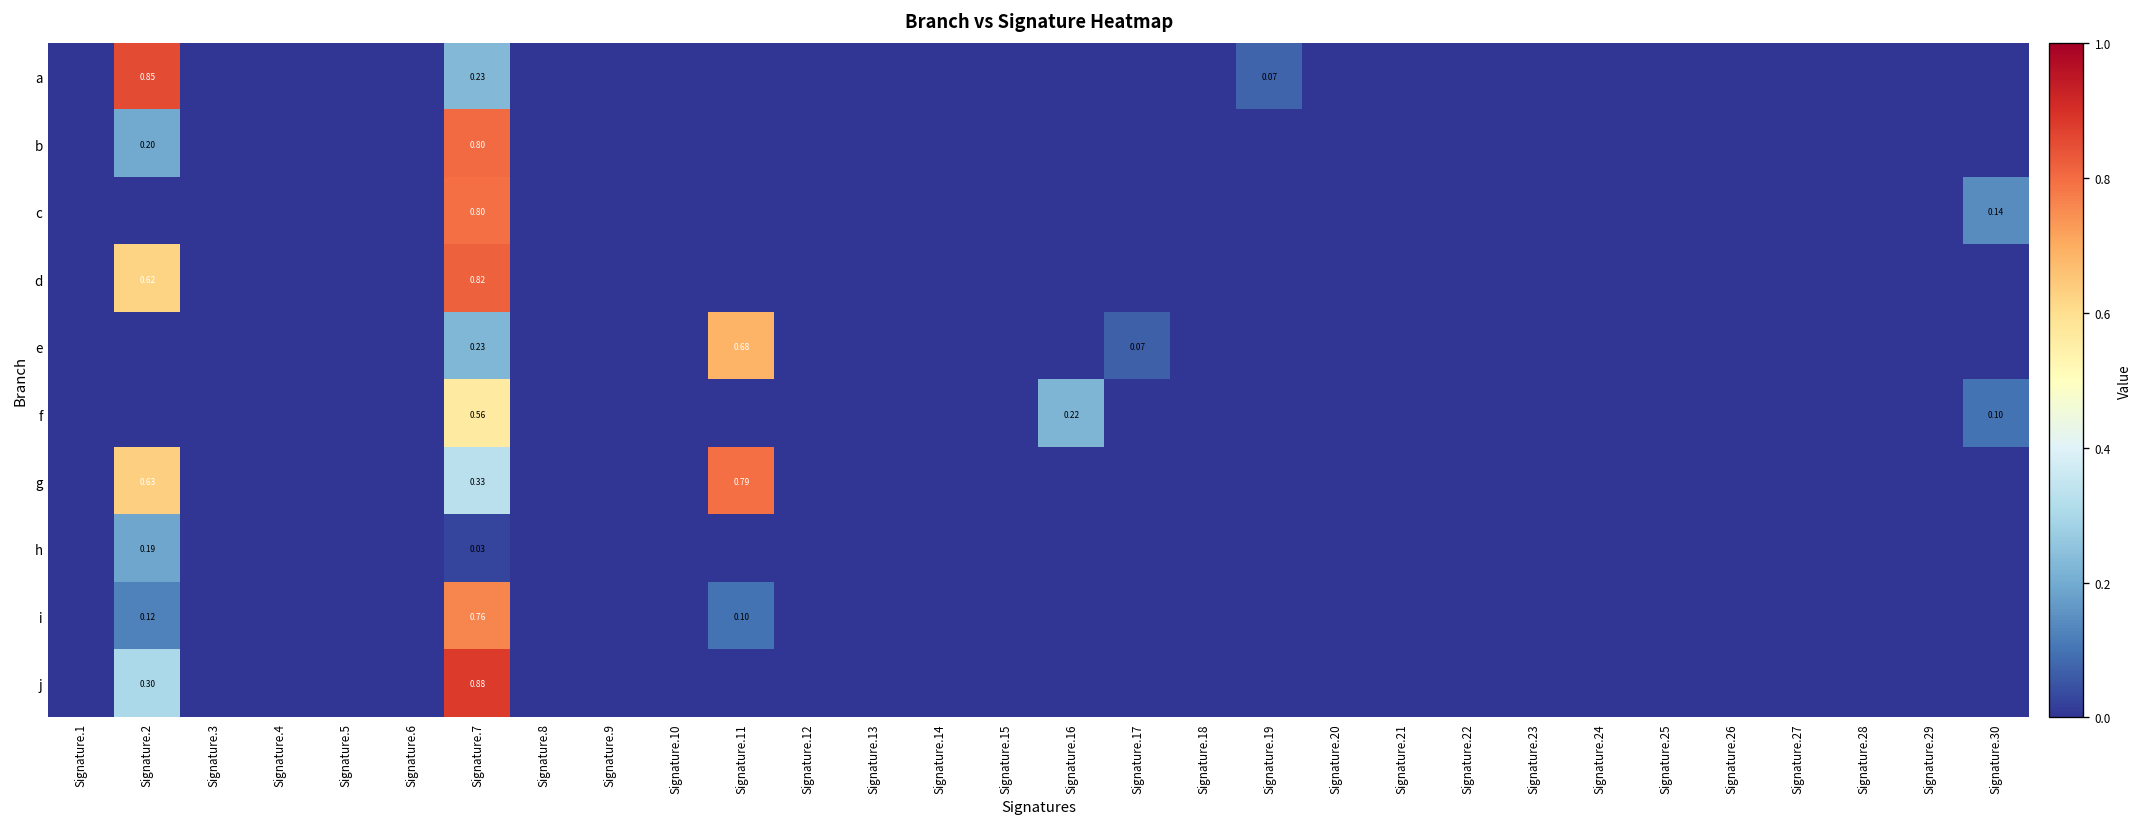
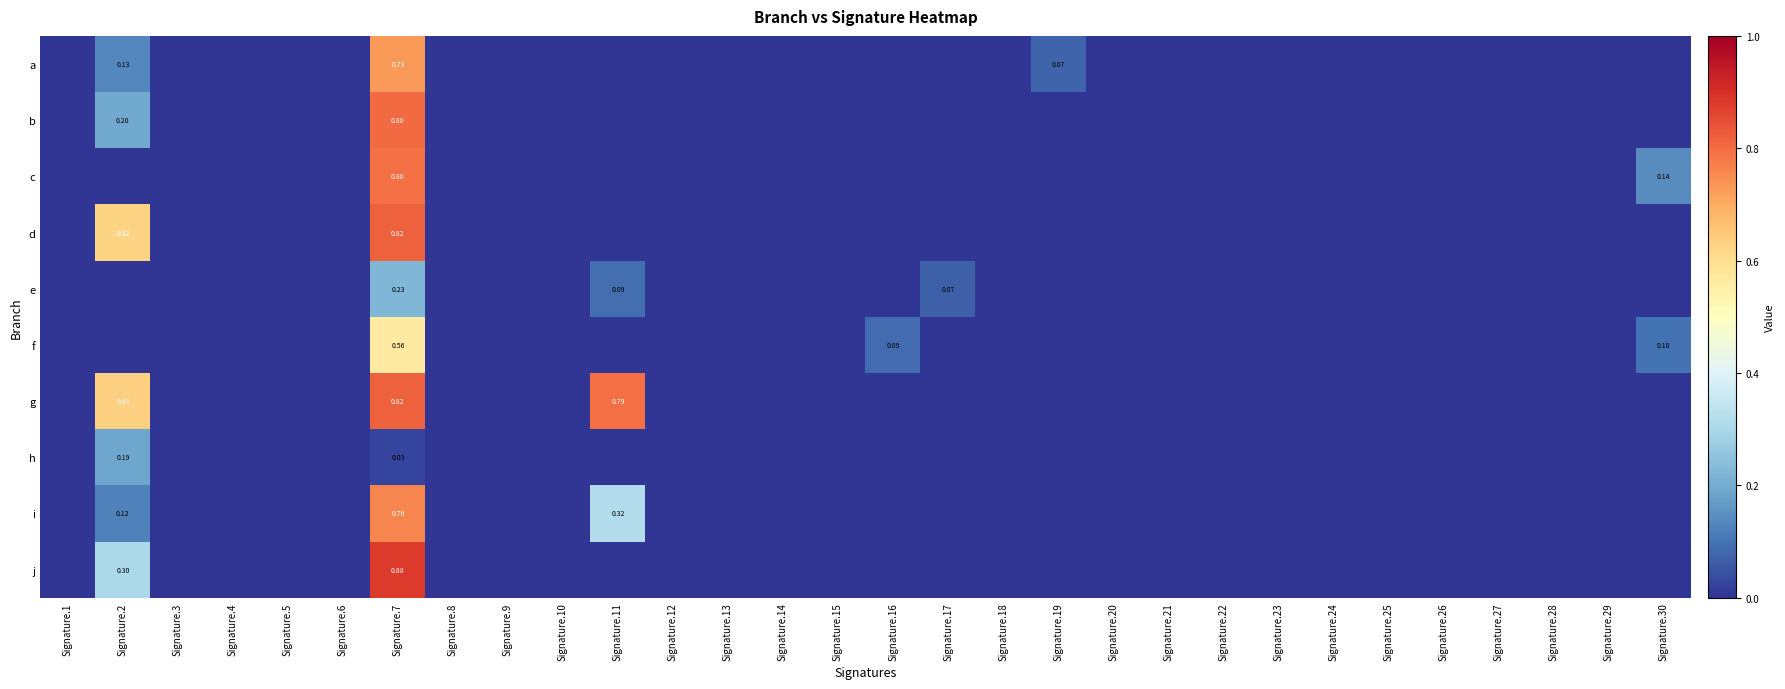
a, Signature.2: 0.85 -> 0.13
a, Signature.7: 0.23 -> 0.73
e, Signature.11: 0.68 -> 0.09
f, Signature.16: 0.22 -> 0.09
g, Signature.7: 0.33 -> 0.82
i, Signature.11: 0.10 -> 0.32
